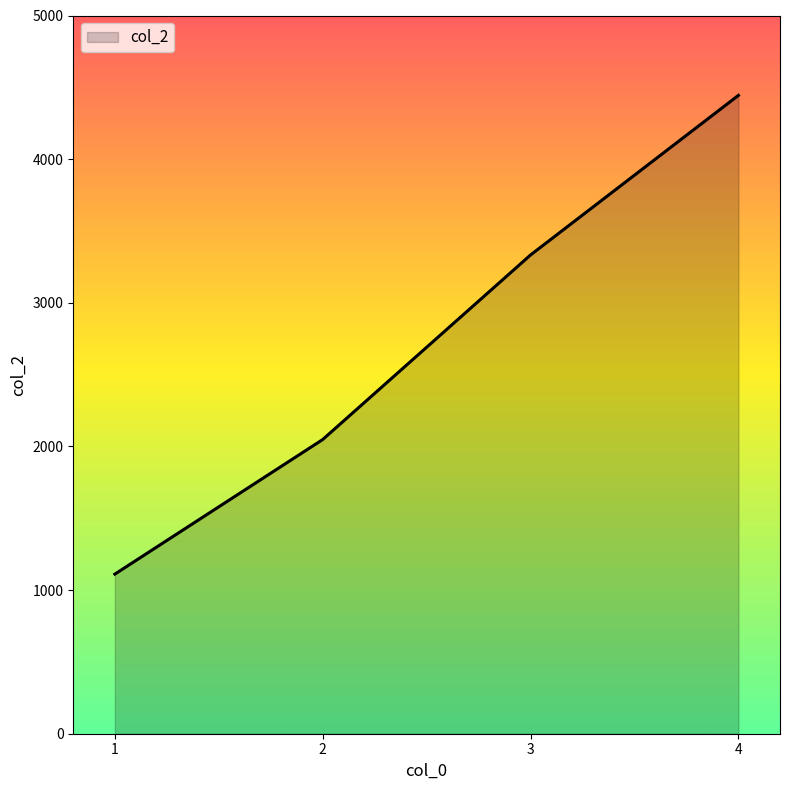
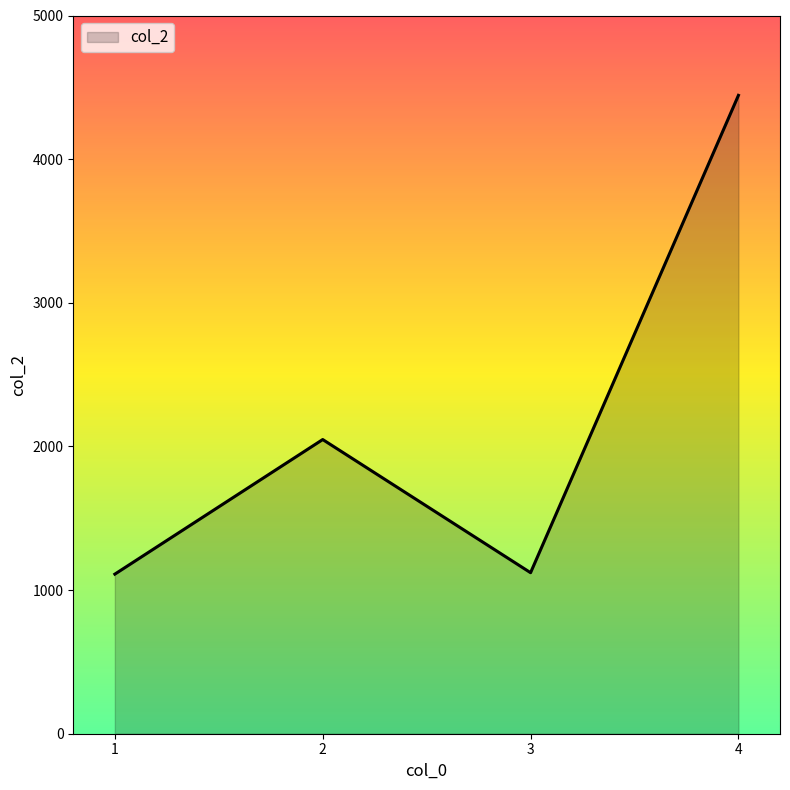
3: 3330 -> 1120
